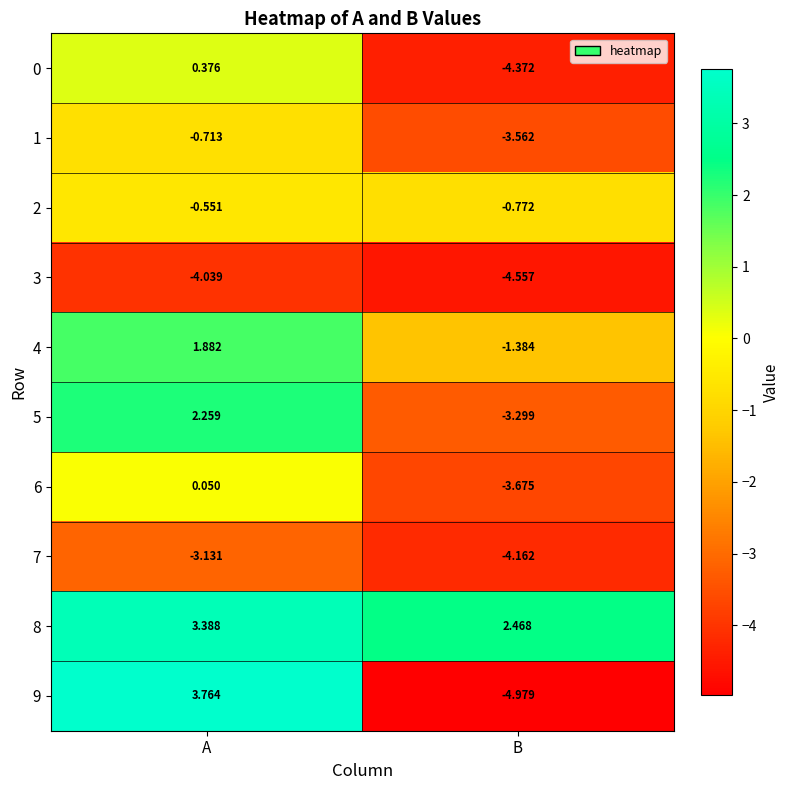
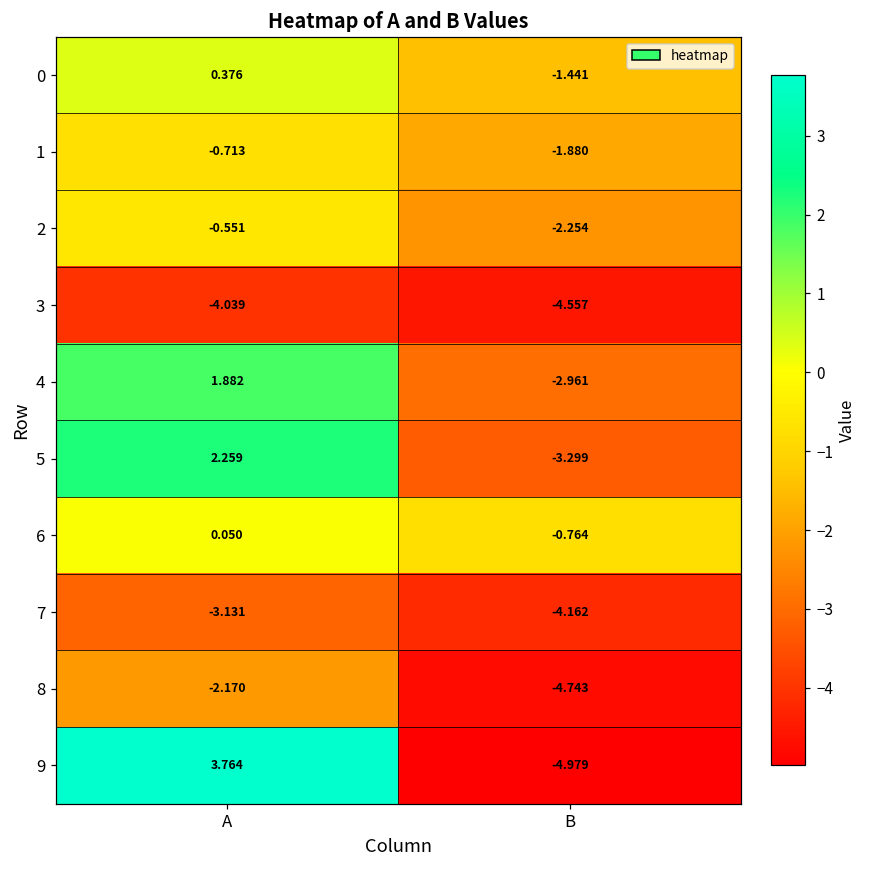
0, B: -4.372 -> -1.441
1, B: -3.562 -> -1.880
2, B: -0.772 -> -2.254
4, B: -1.384 -> -2.961
6, B: -3.675 -> -0.764
8, A: 3.388 -> -2.170
8, B: 2.468 -> -4.743
